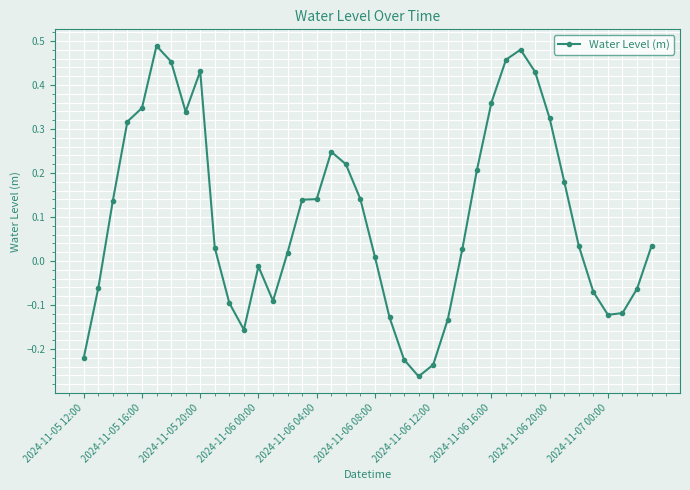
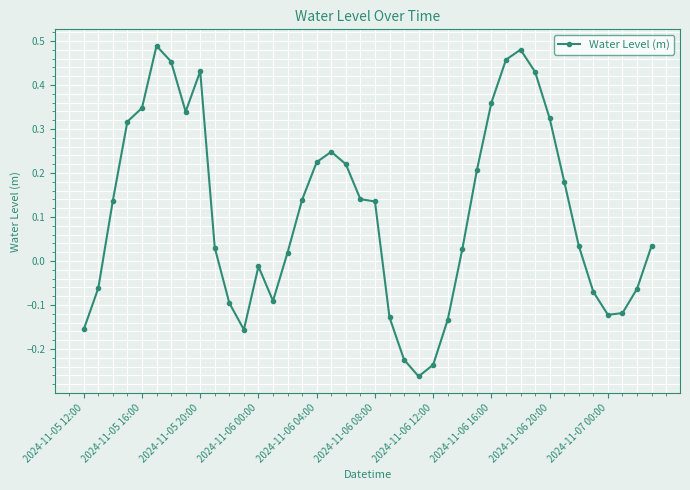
2024-11-05 12:00: -0.22 -> -0.16
2024-11-06 04:00: 0.14 -> 0.22
2024-11-06 08:00: 0.01 -> 0.14
